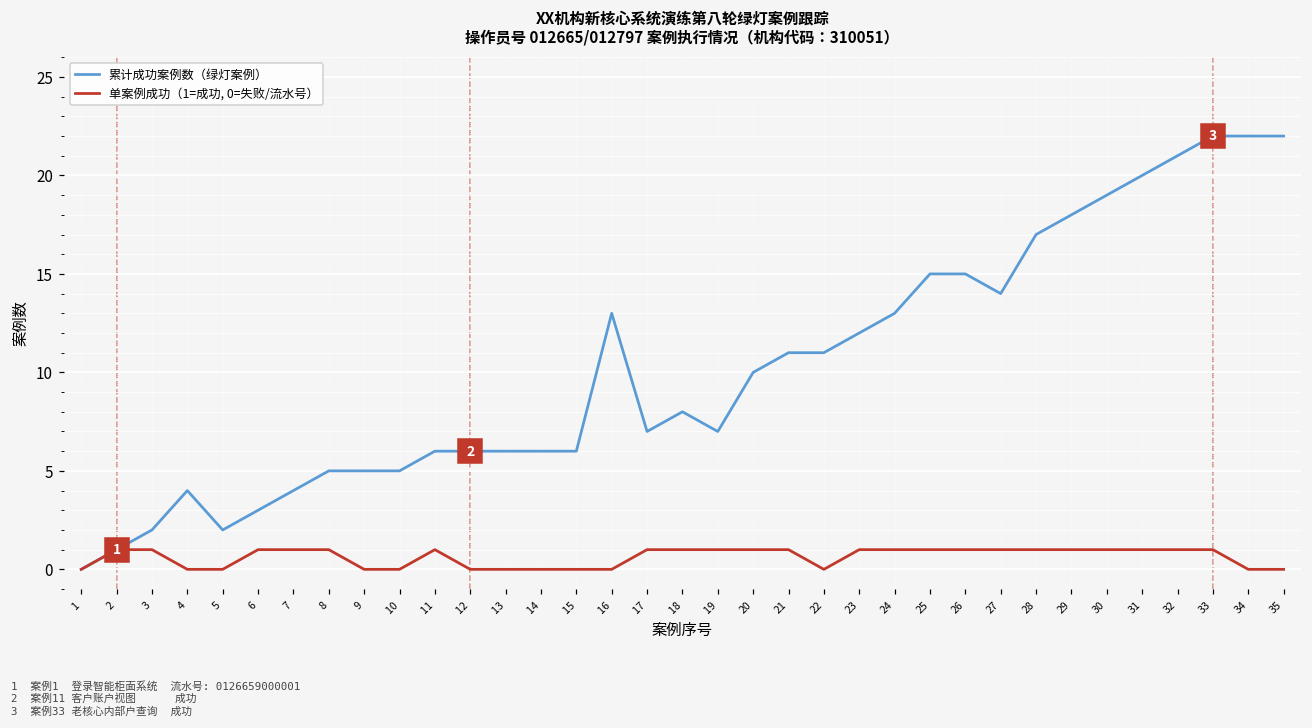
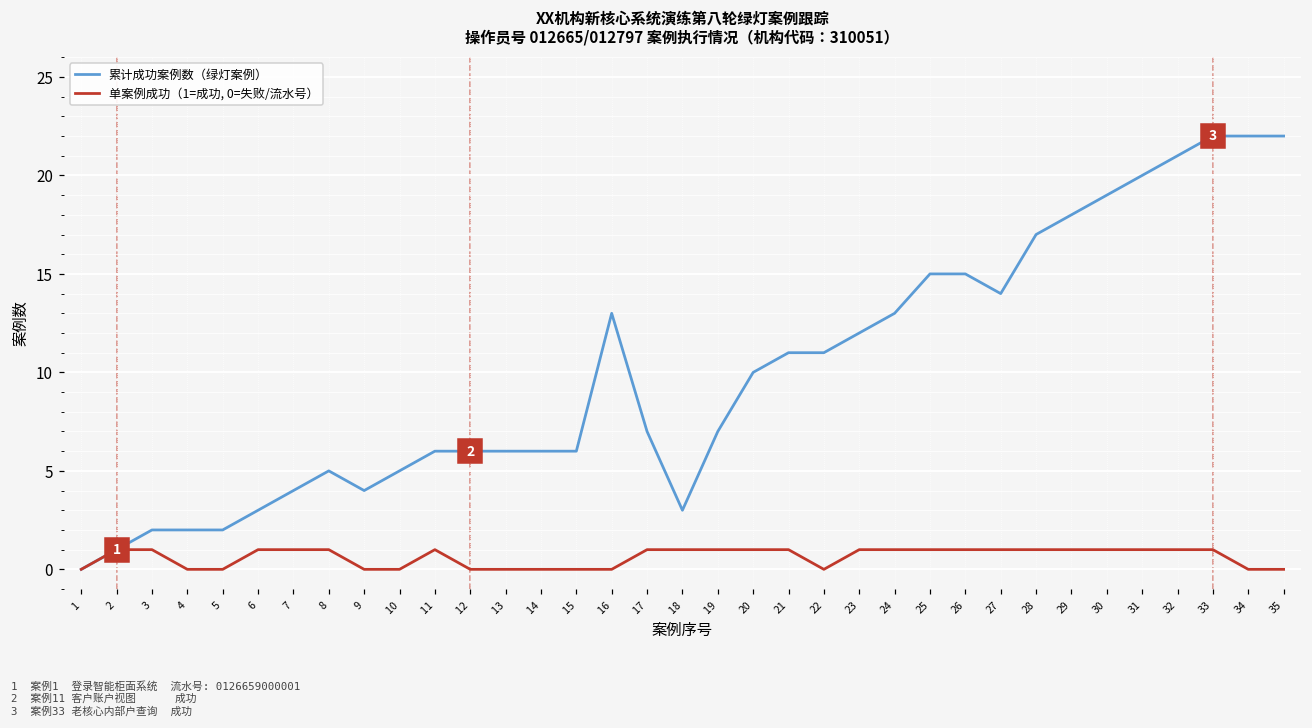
累计成功案例数（绿灯案例）, 4: 4 -> 2
累计成功案例数（绿灯案例）, 9: 5 -> 4
累计成功案例数（绿灯案例）, 18: 8 -> 3
